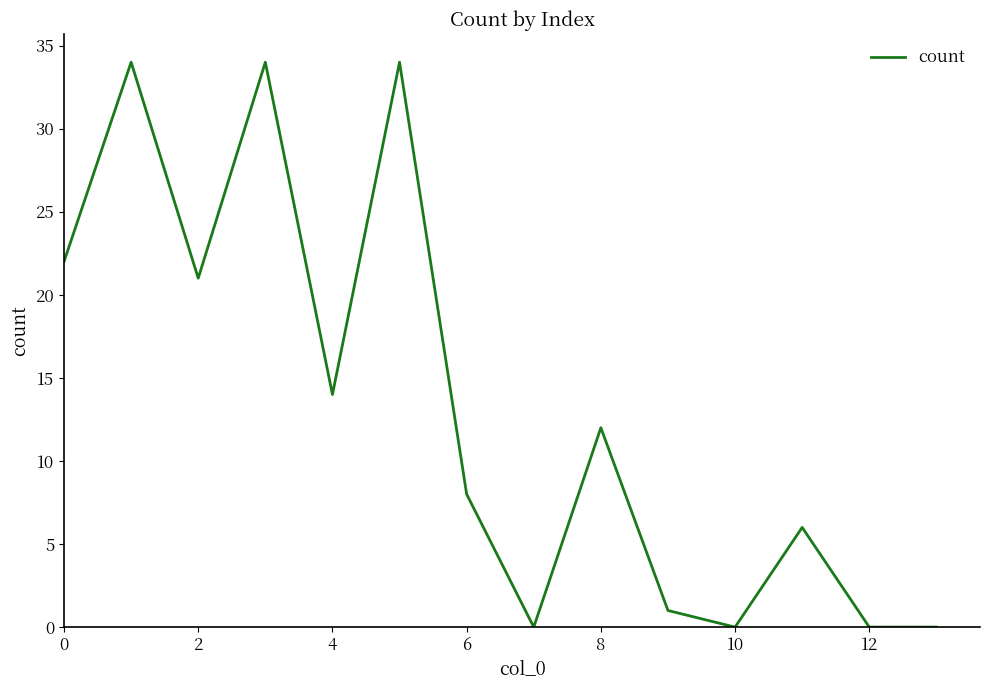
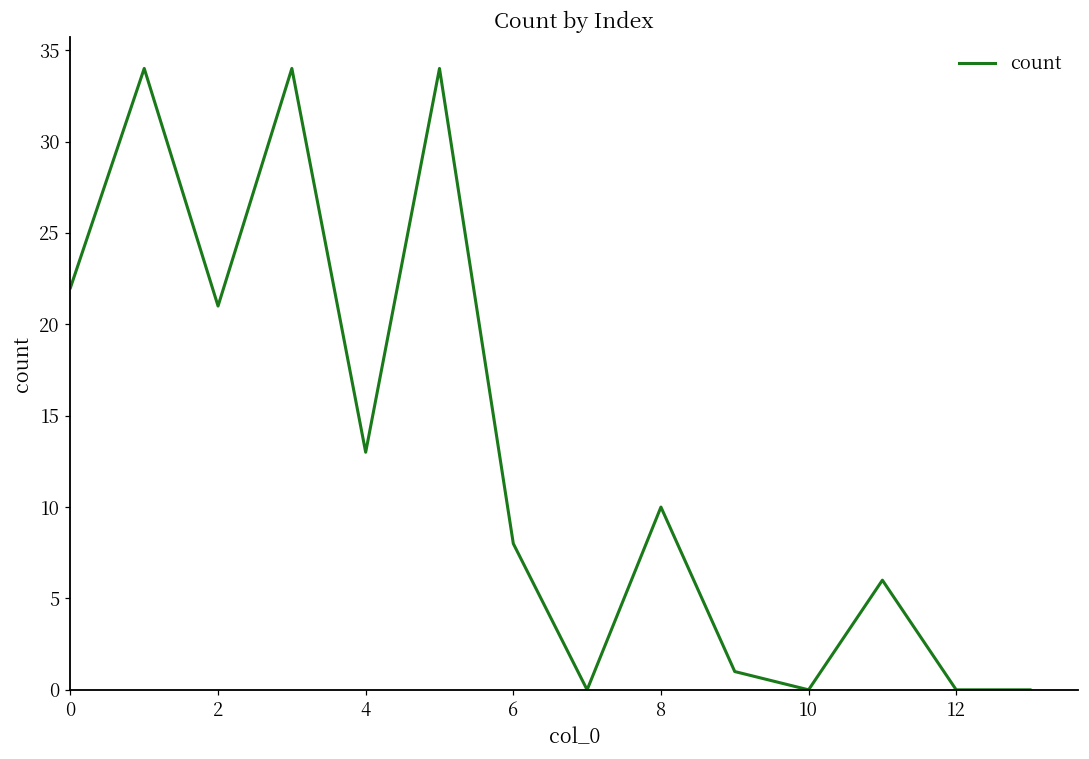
4: 14 -> 13
8: 12 -> 10
